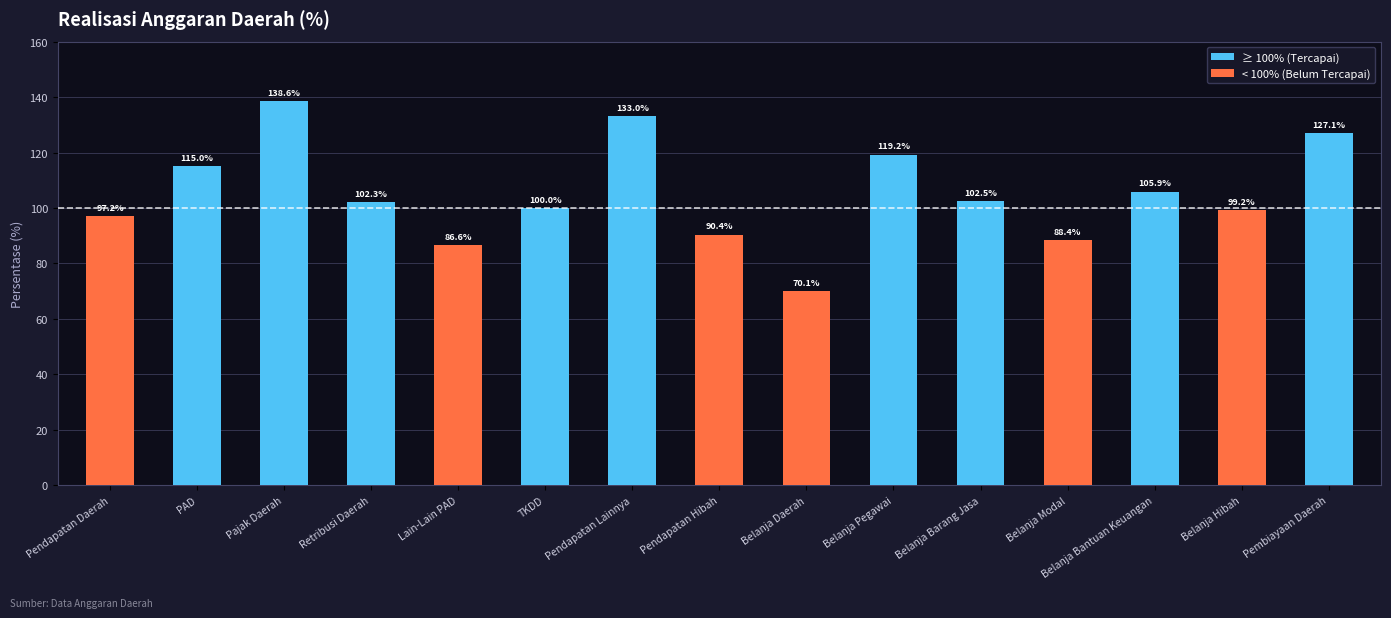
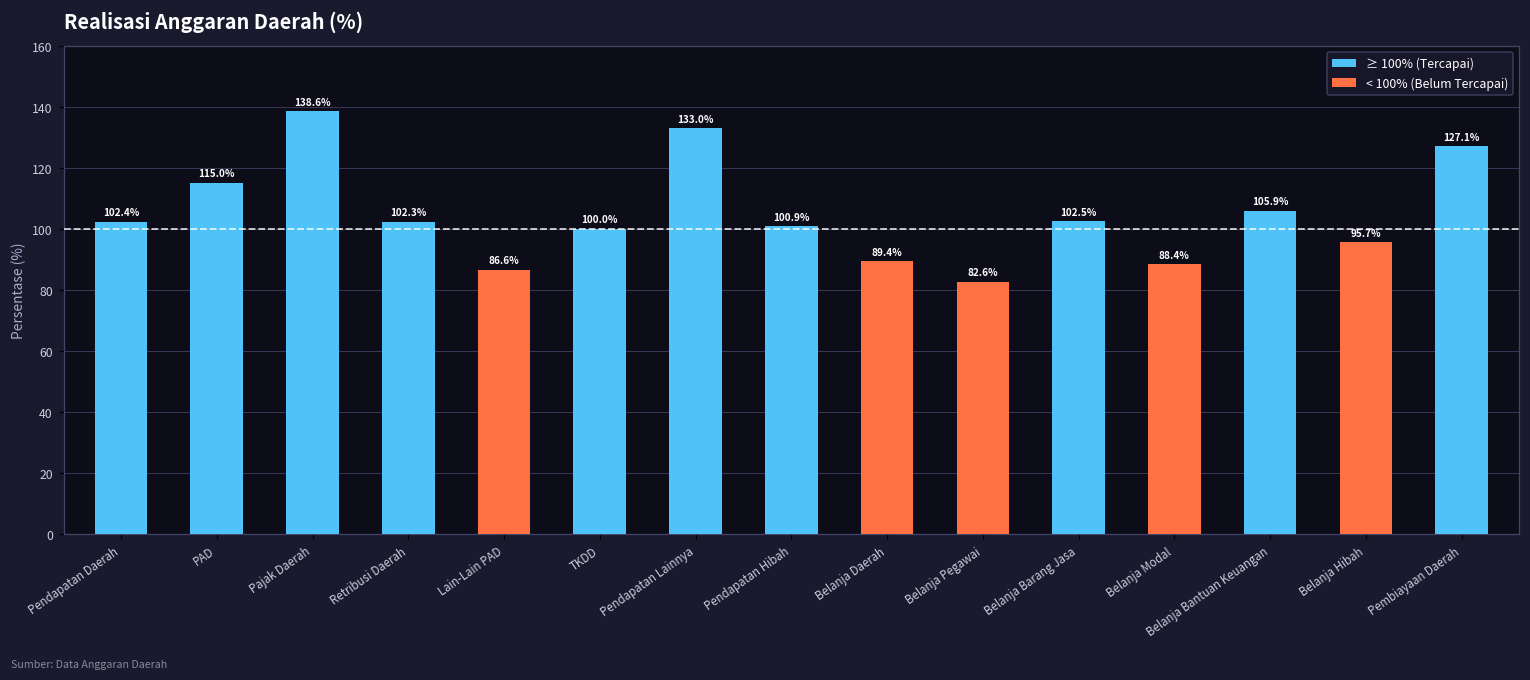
Pendapatan Daerah: 97.2% -> 102.4%
Pendapatan Hibah: 90.4% -> 100.9%
Belanja Daerah: 70.1% -> 89.4%
Belanja Pegawai: 119.2% -> 82.6%
Belanja Hibah: 99.2% -> 95.7%
